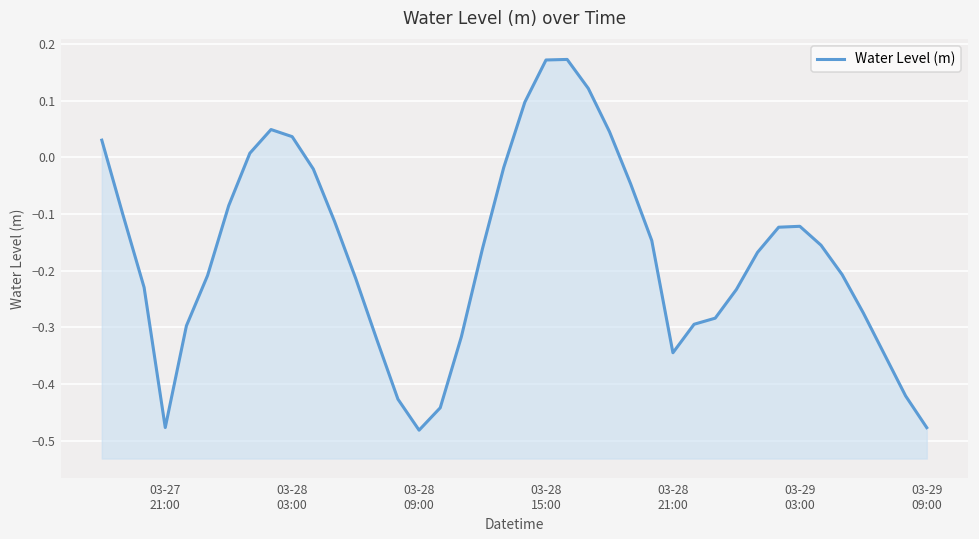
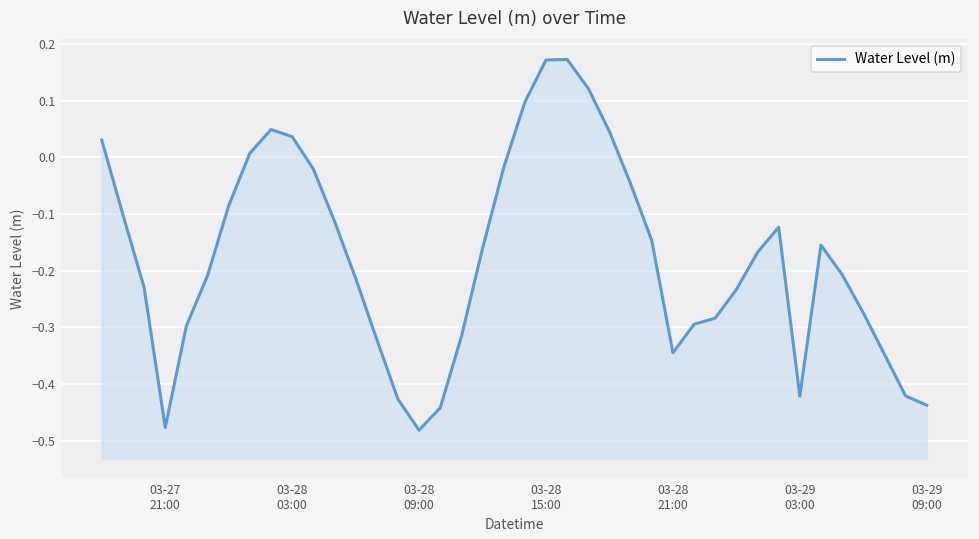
03-29 03:00: -0.12 -> -0.42
03-29 09:00: -0.48 -> -0.44
